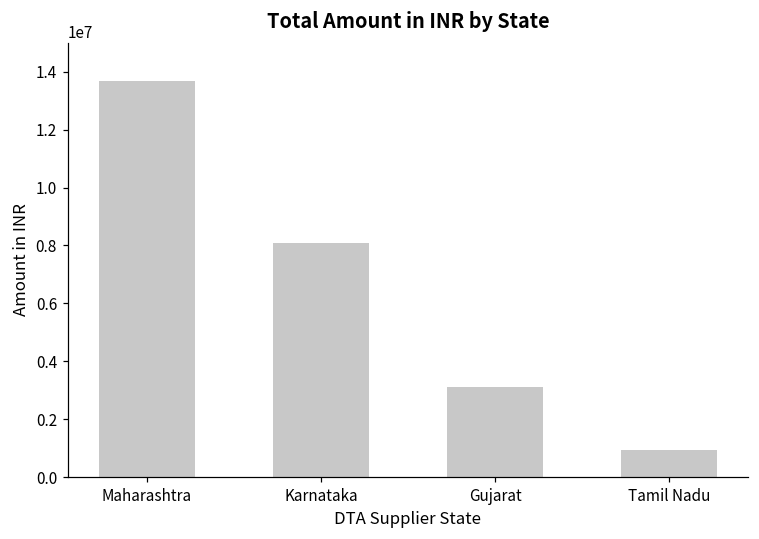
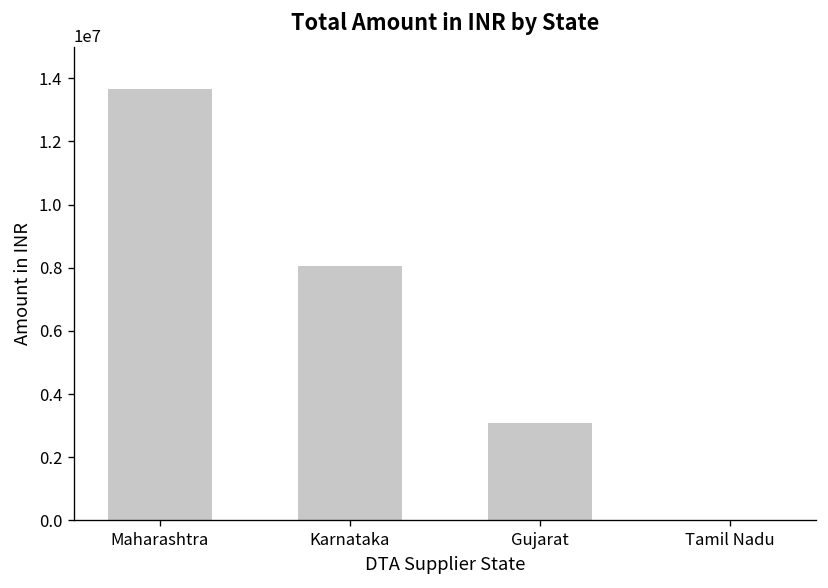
Tamil Nadu: 900000 -> 0
